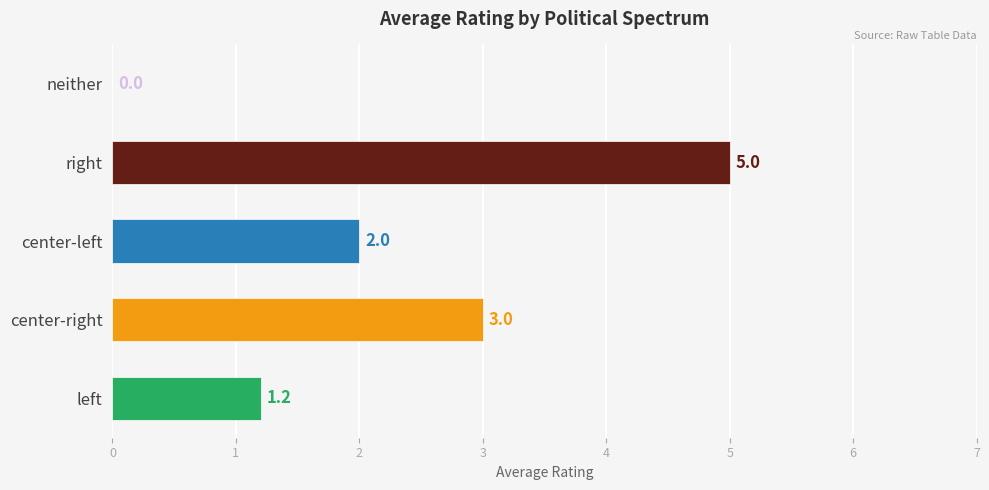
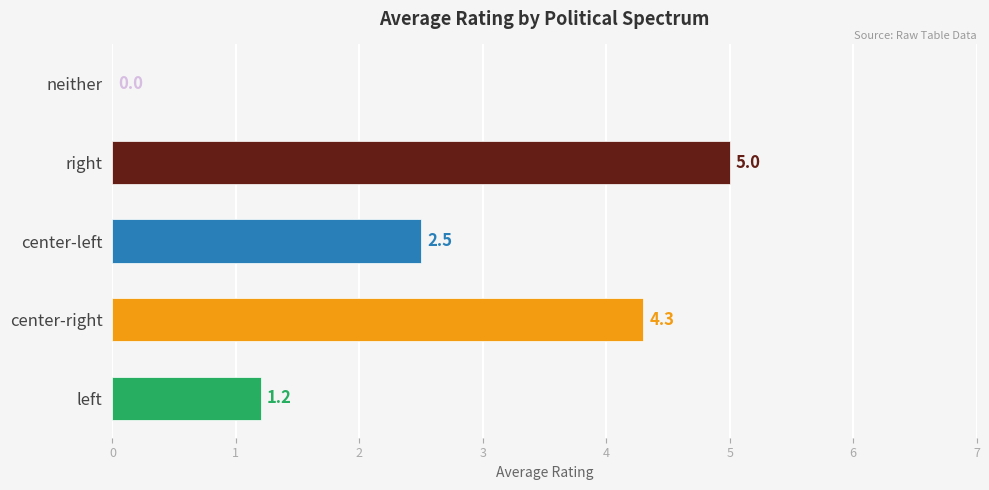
center-left: 2.0 -> 2.5
center-right: 3.0 -> 4.3
